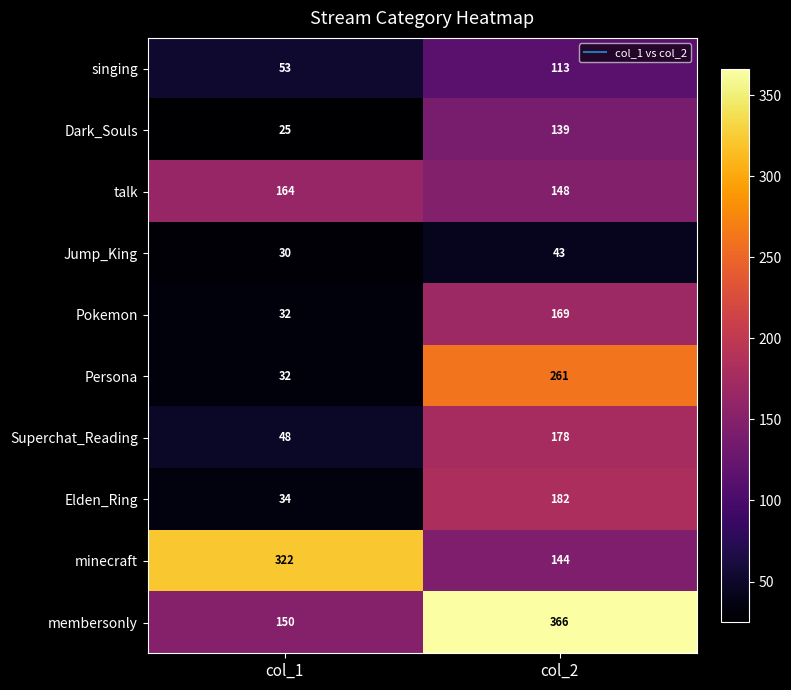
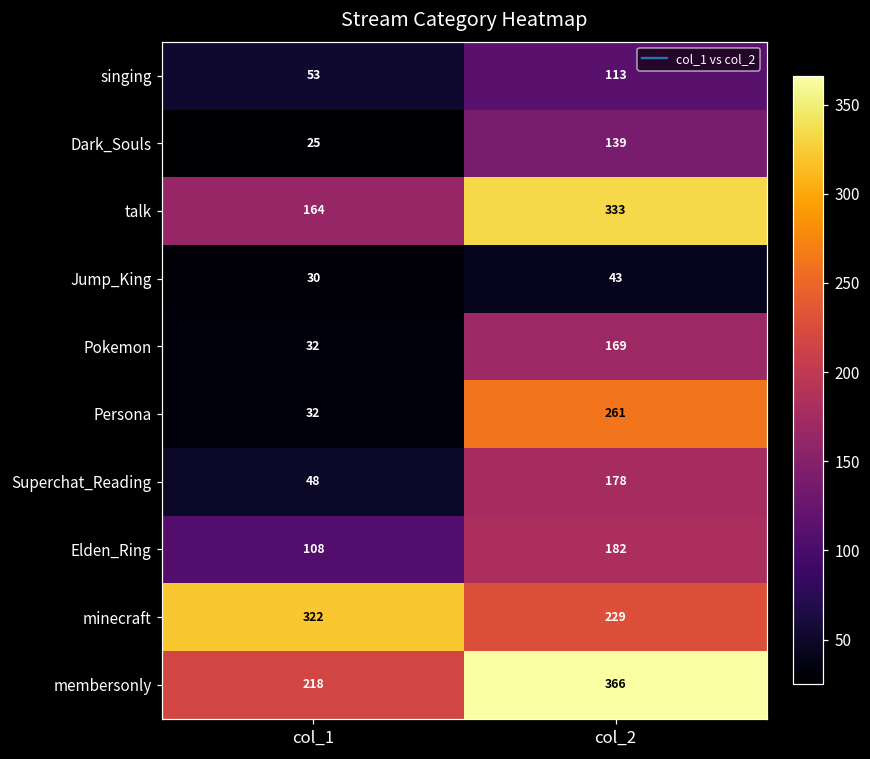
talk, col_2: 148 -> 333
Elden_Ring, col_1: 34 -> 108
minecraft, col_2: 144 -> 229
membersonly, col_1: 150 -> 218
